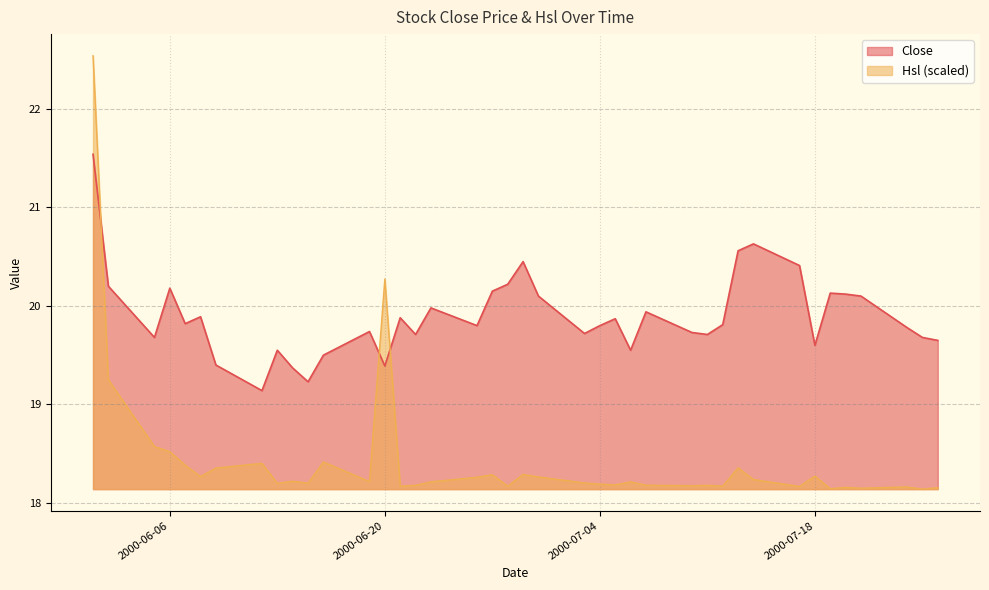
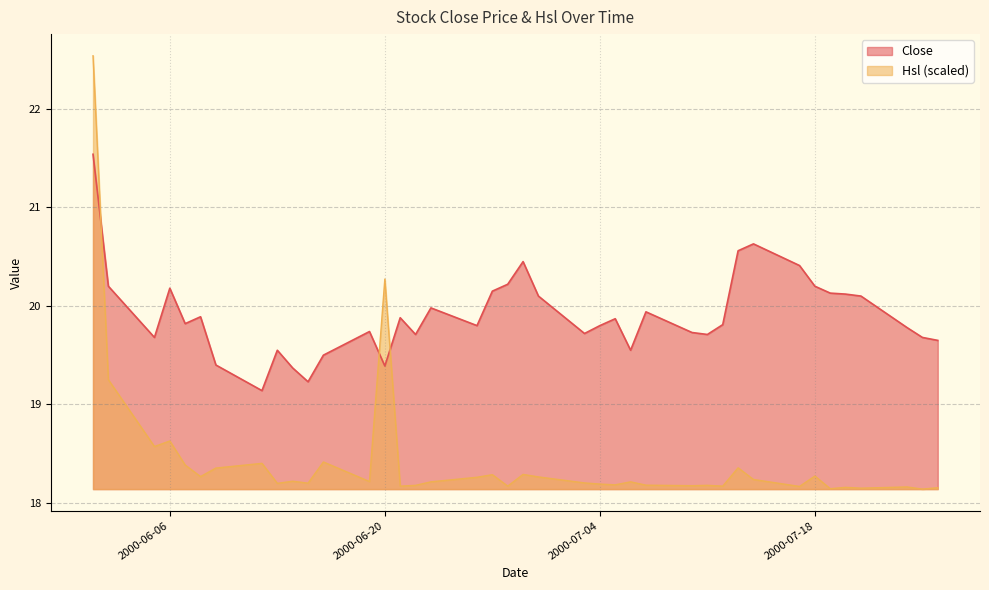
Hsl (scaled), 2000-06-06: 18.5 -> 18.6
Close, 2000-07-18: 19.6 -> 20.2
